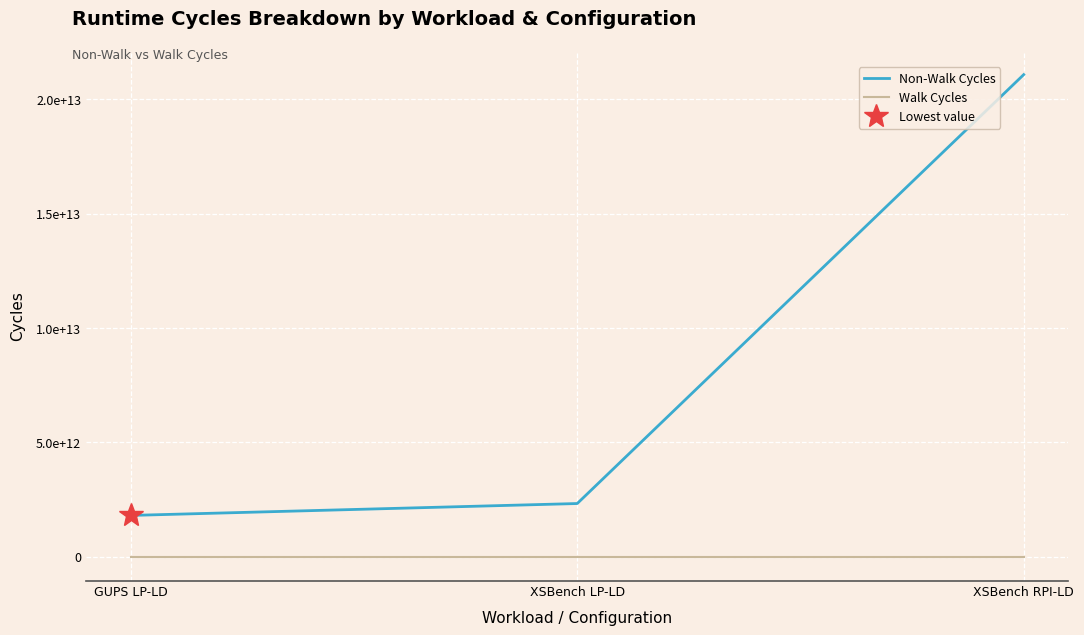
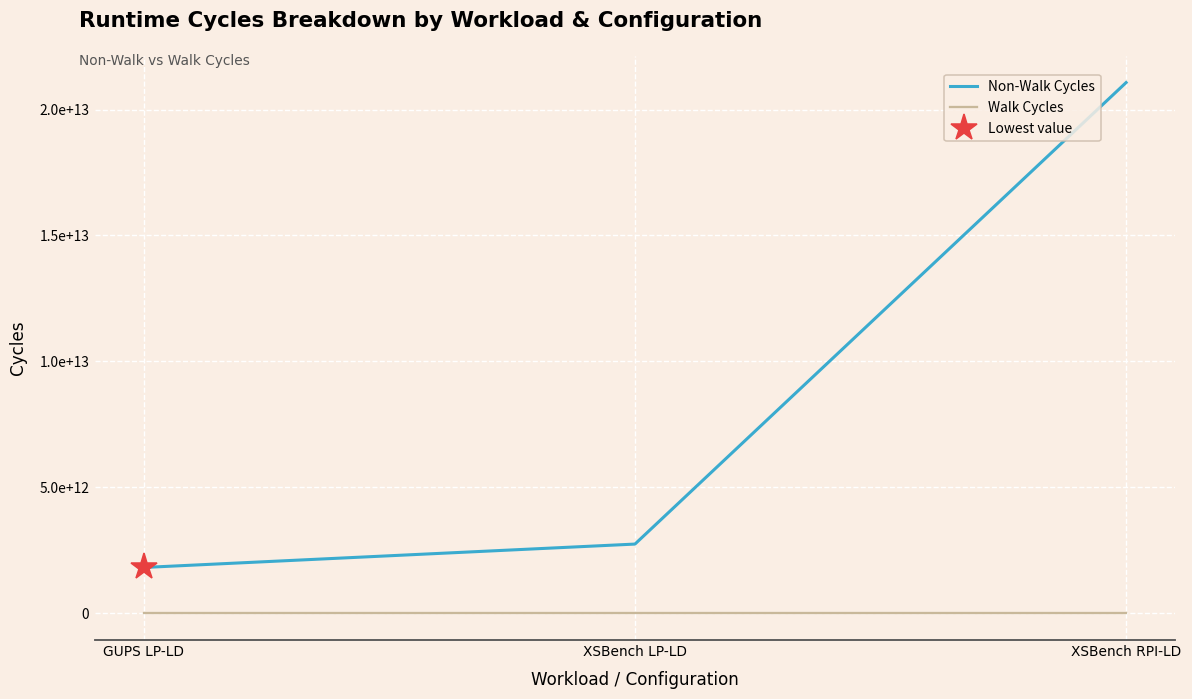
Non-Walk Cycles, XSBench LP-LD: 2300000000000 -> 2700000000000
